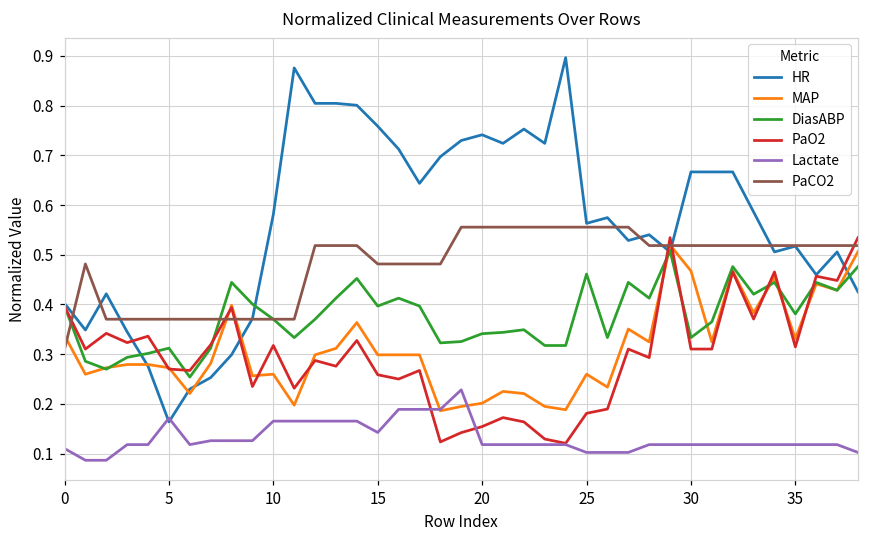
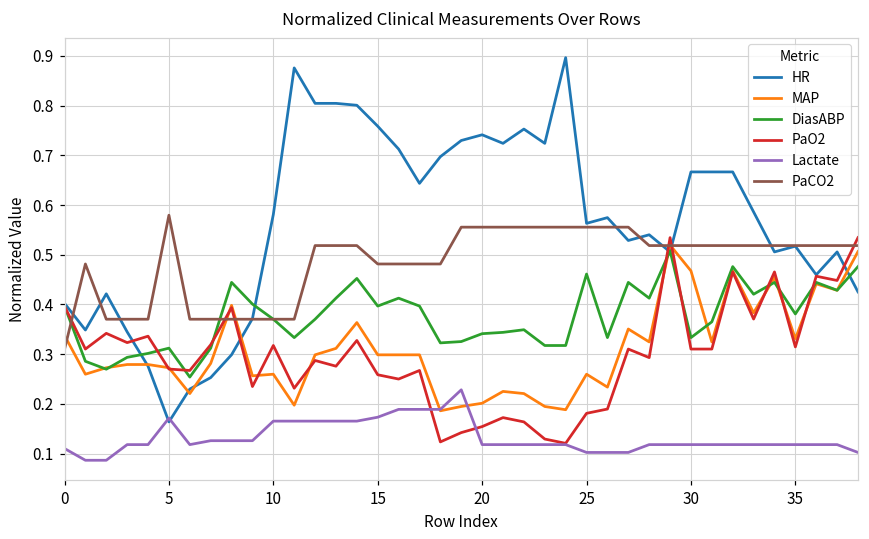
PaCO2, 5: 0.37 -> 0.58
Lactate, 15: 0.14 -> 0.17
